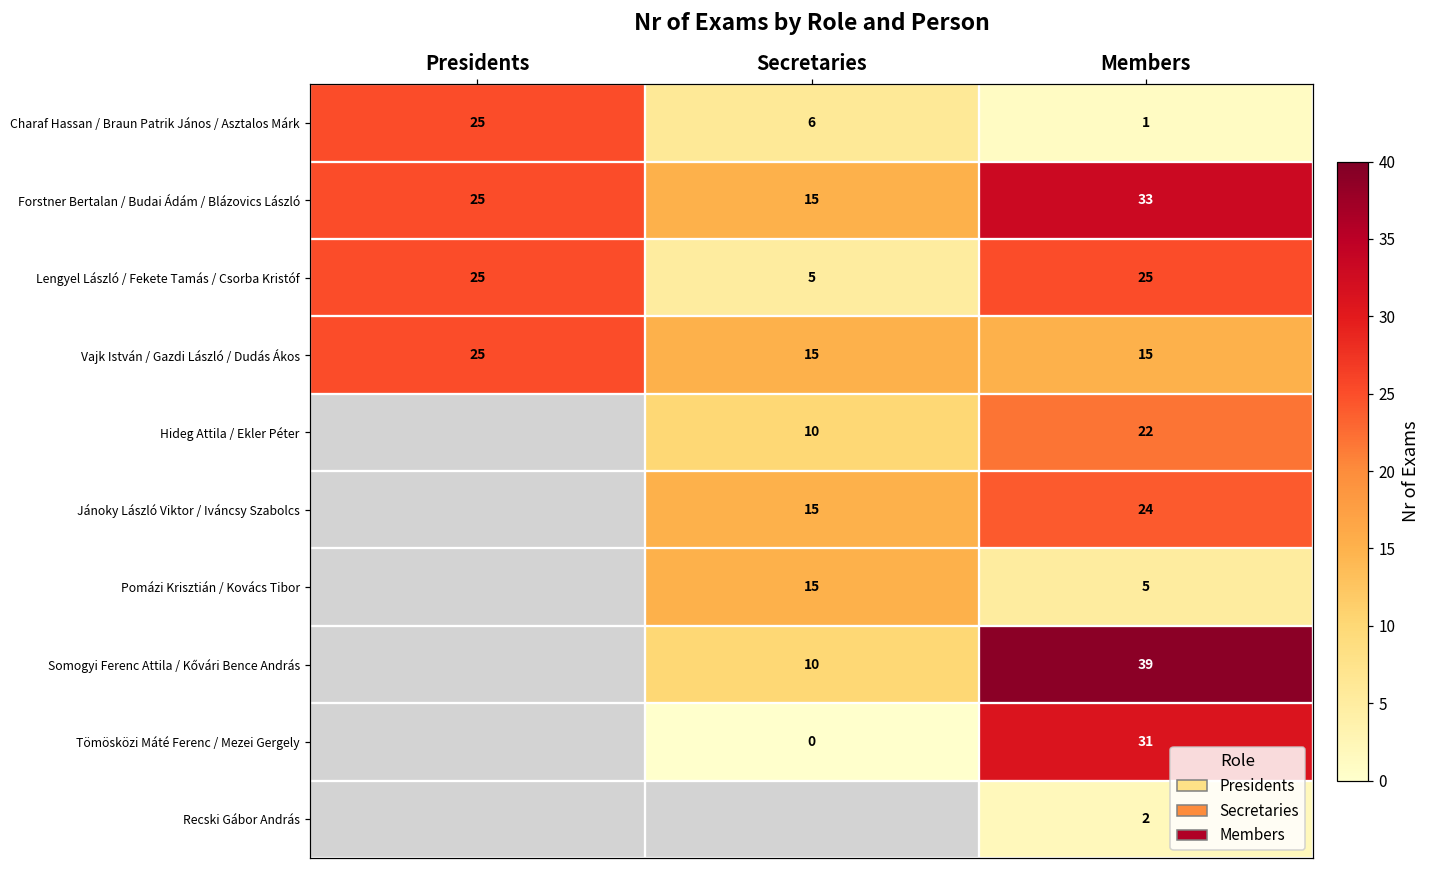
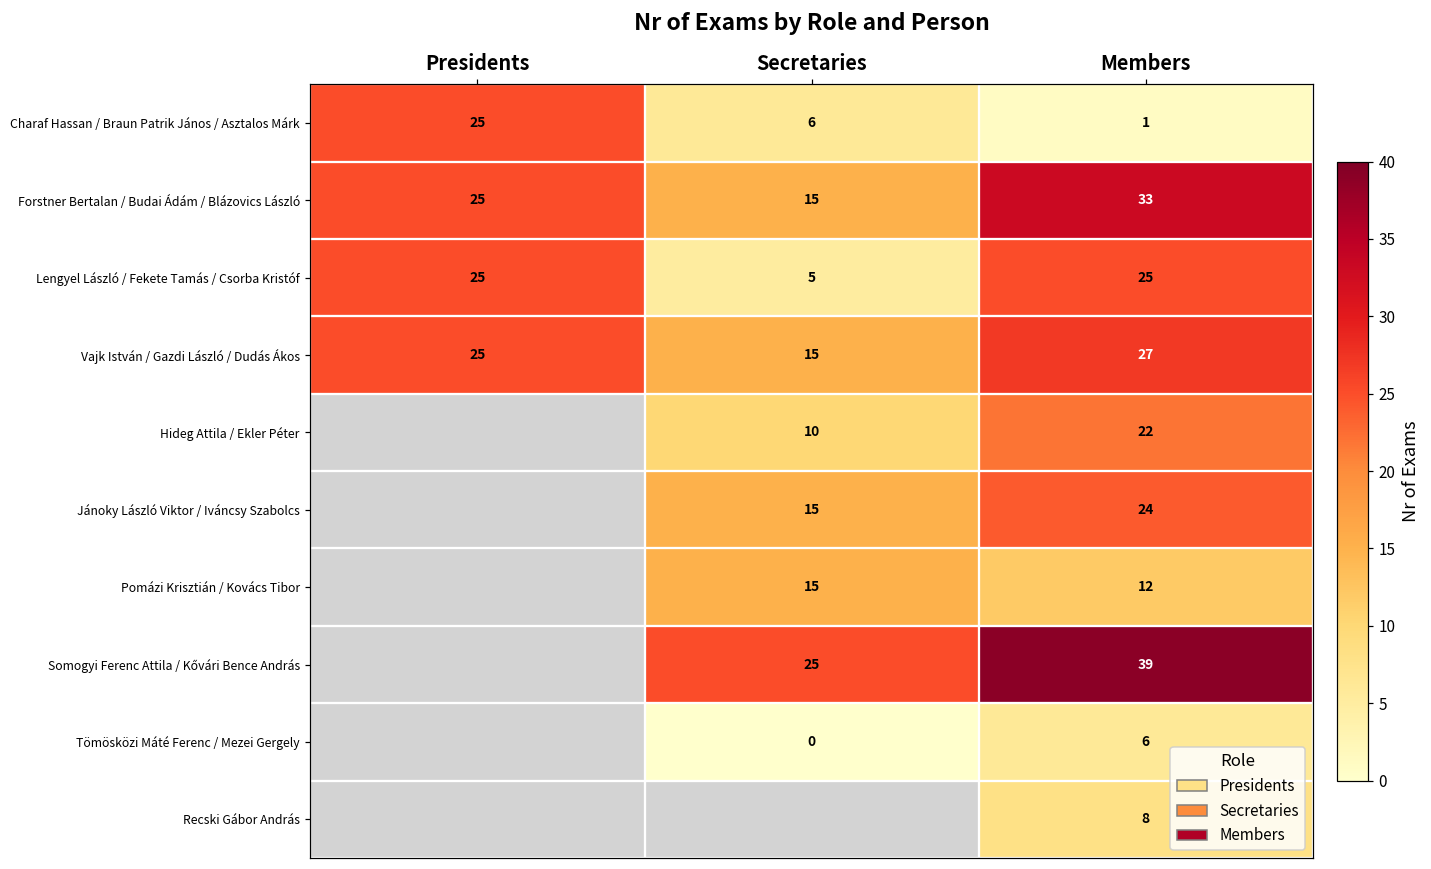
Vajk István / Gazdi László / Dudás Ákos, Members: 15 -> 27
Pomázi Krisztián / Kovács Tibor, Members: 5 -> 12
Somogyi Ferenc Attila / Kővári Bence András, Secretaries: 10 -> 25
Tömösközi Máté Ferenc / Mezei Gergely, Members: 31 -> 6
Recski Gábor András, Members: 2 -> 8
